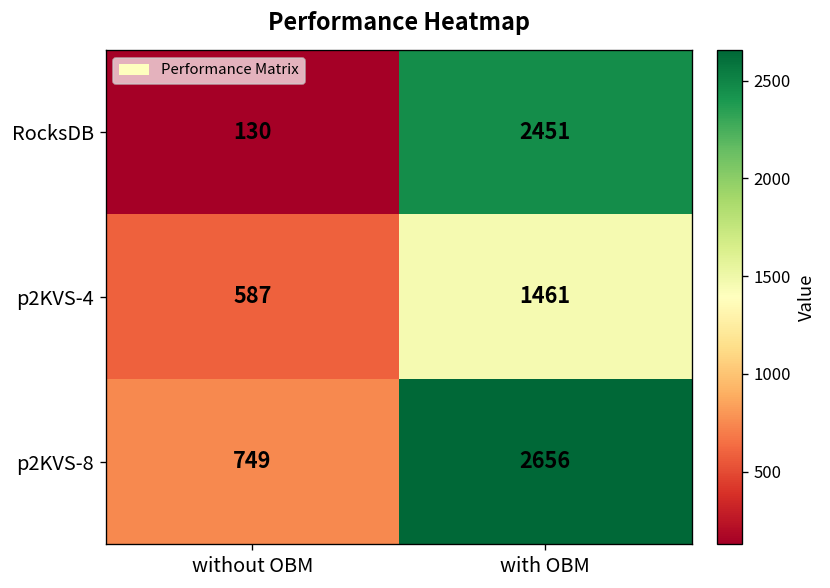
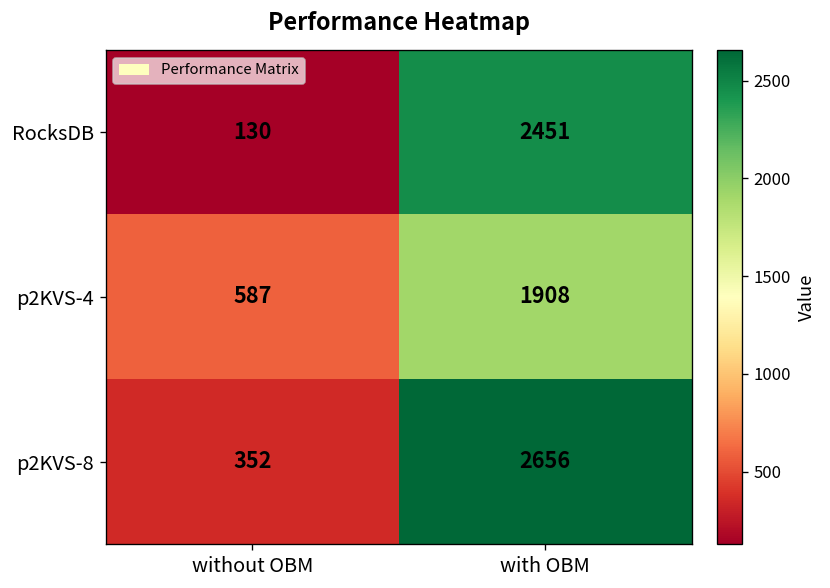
p2KVS-4, with OBM: 1461 -> 1908
p2KVS-8, without OBM: 749 -> 352
